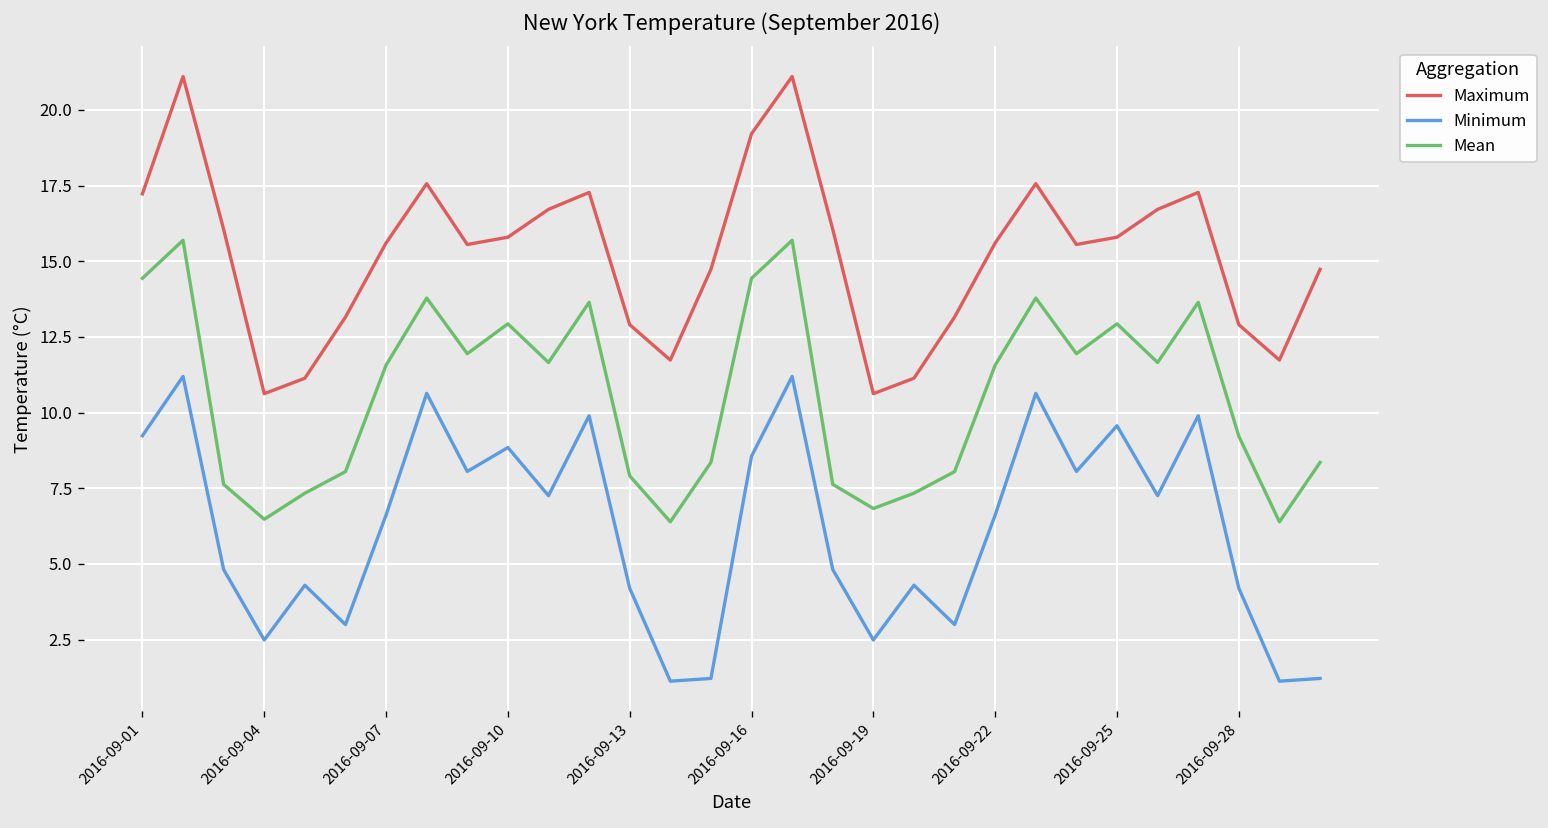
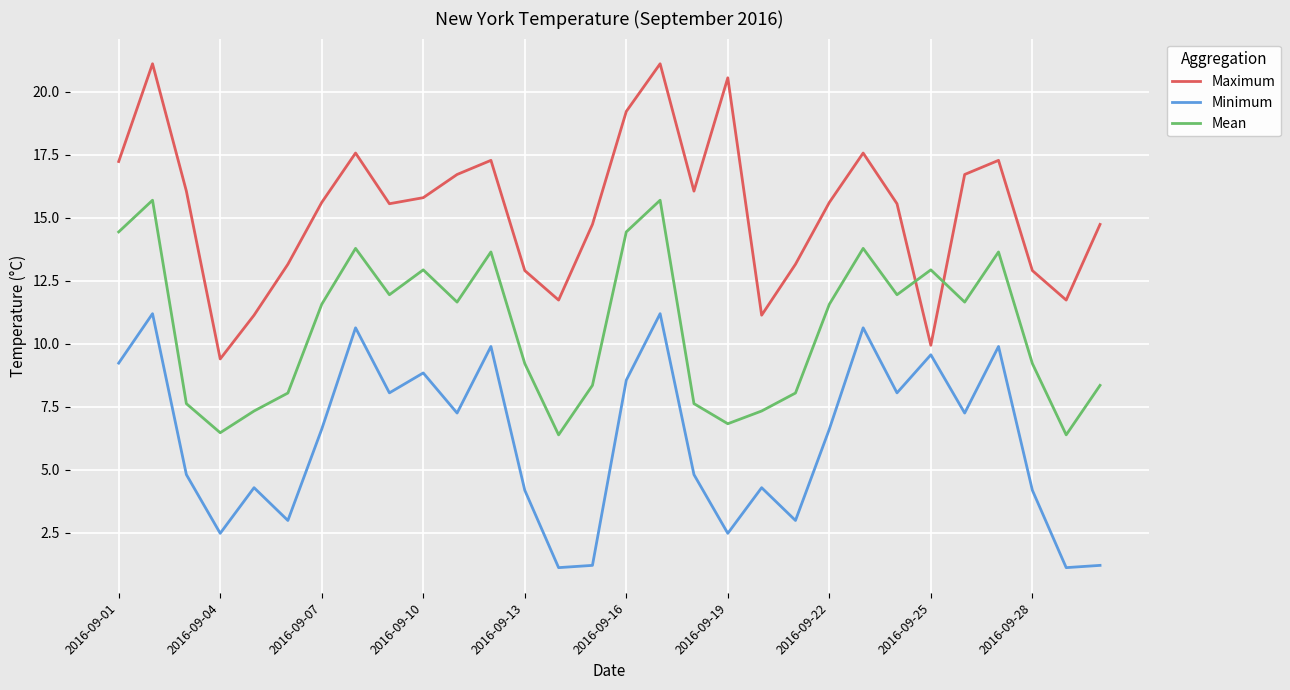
Maximum, 2016-09-04: 10.6 -> 9.4
Mean, 2016-09-13: 7.9 -> 9.2
Maximum, 2016-09-19: 10.6 -> 20.5
Maximum, 2016-09-25: 15.8 -> 9.9
